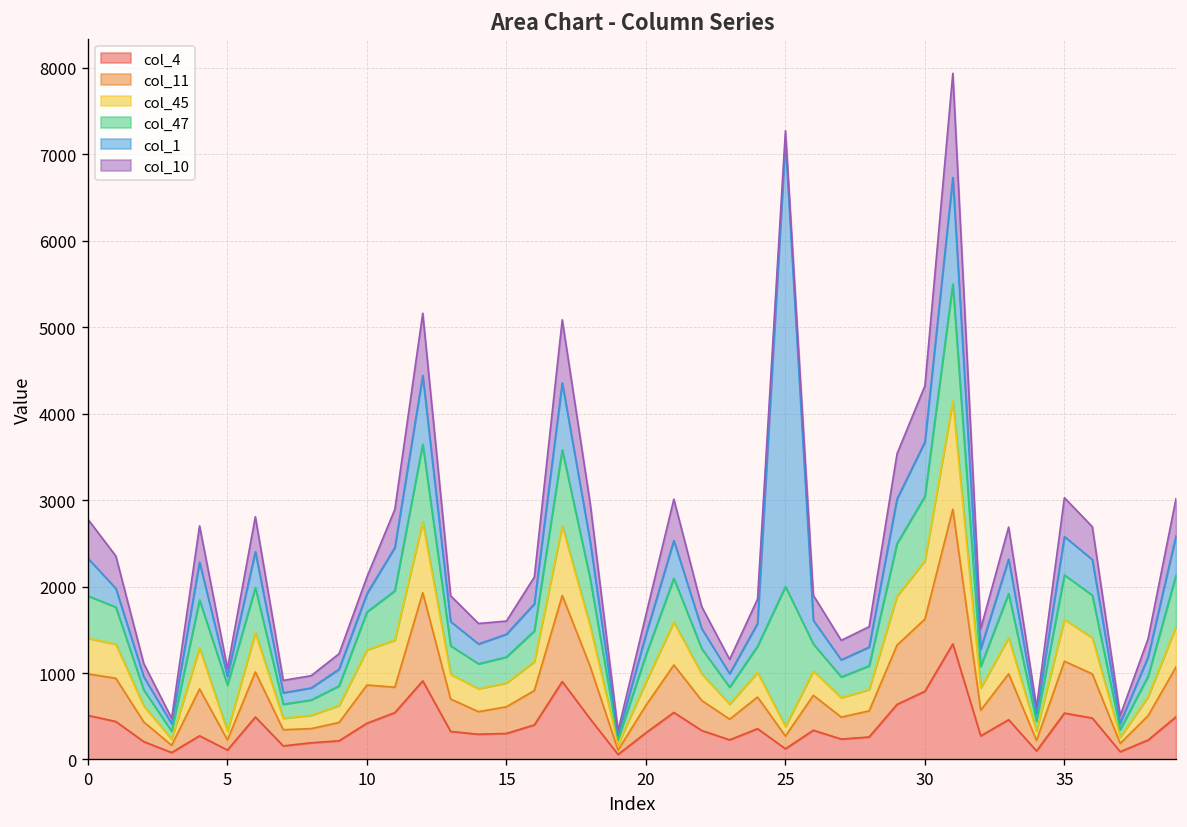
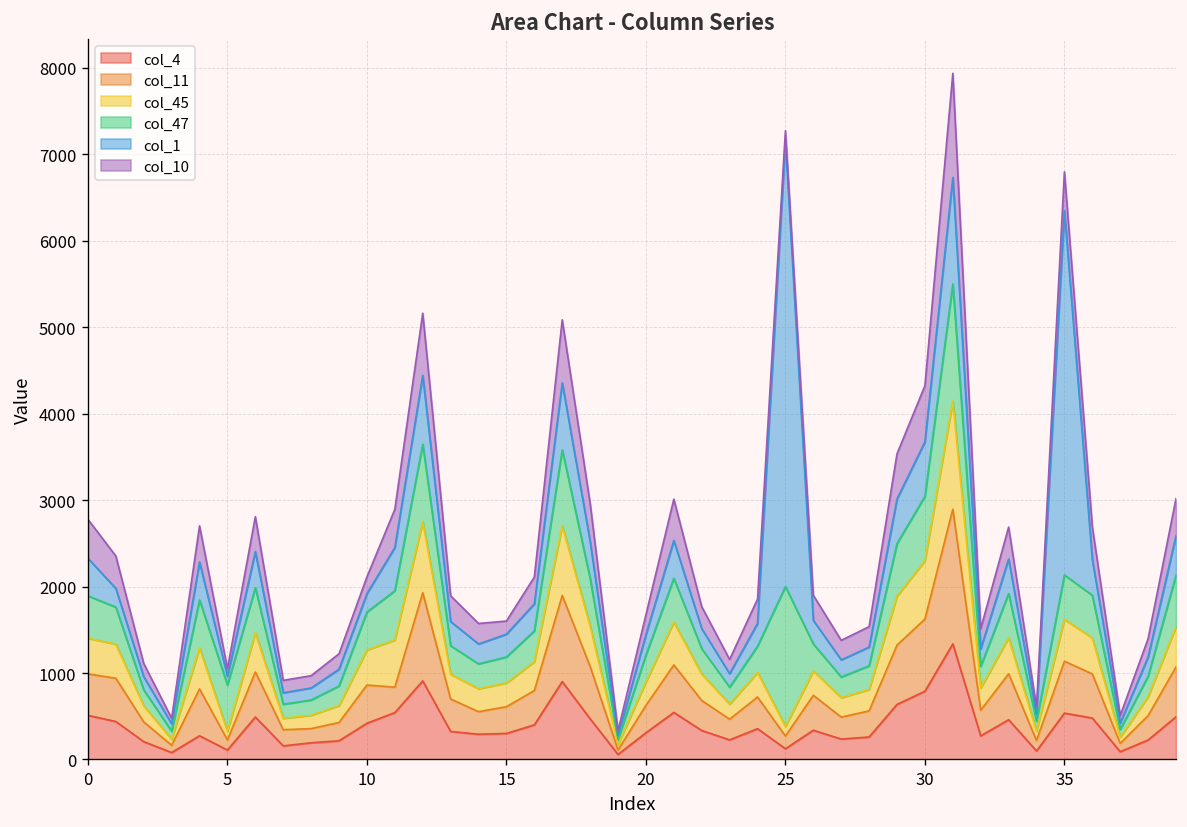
col_1, 35: 400 -> 4200
